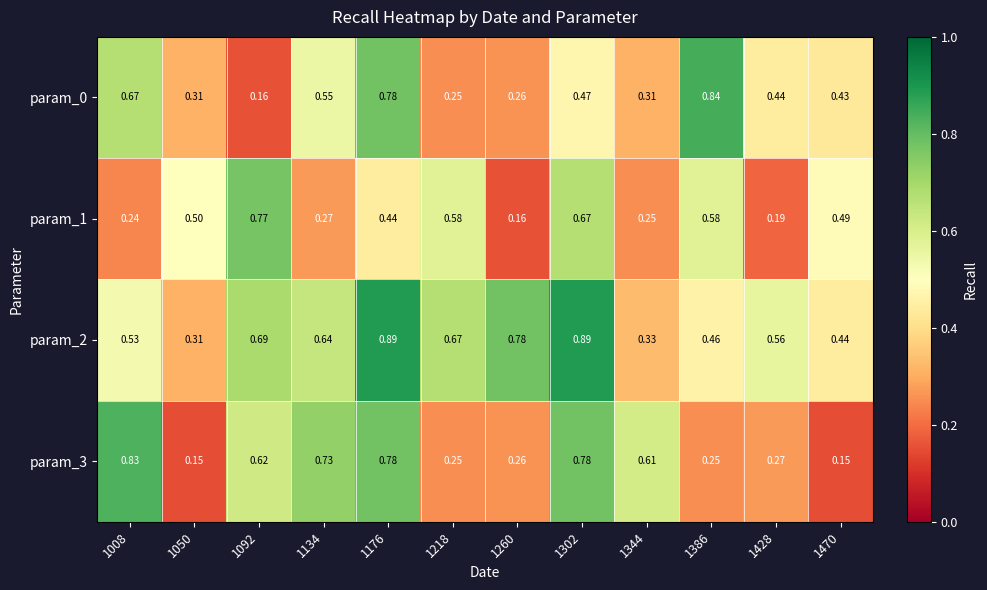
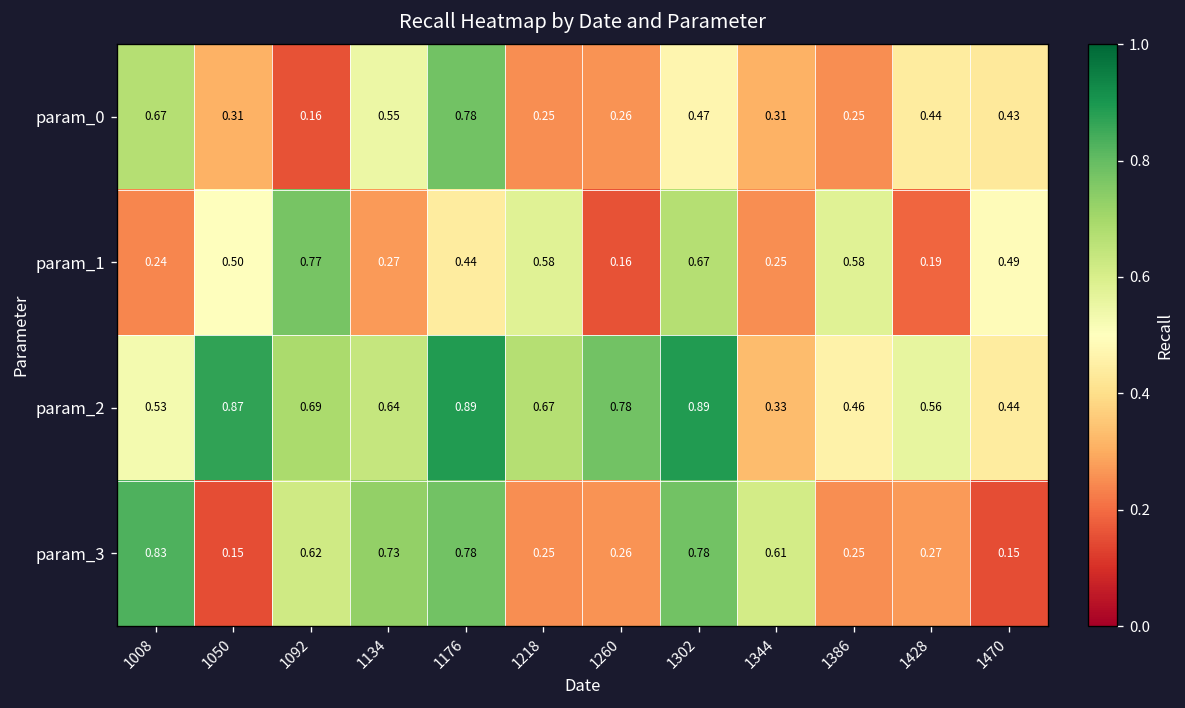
param_0, 1386: 0.84 -> 0.25
param_2, 1050: 0.31 -> 0.87
